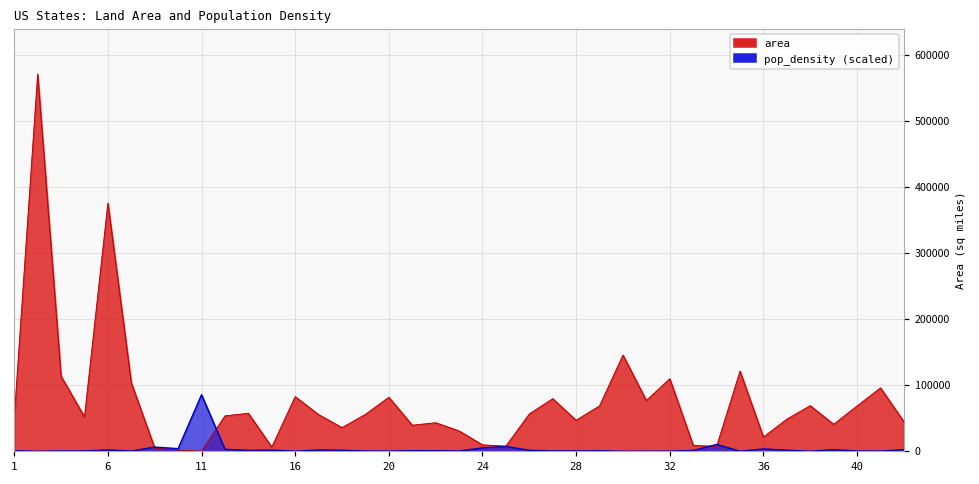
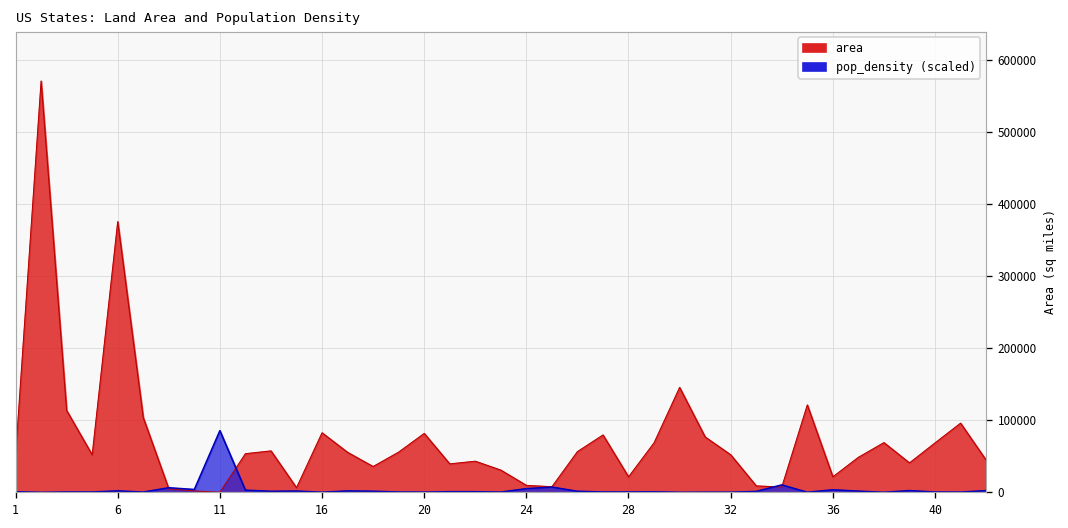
area, 28: 50000 -> 20000
area, 32: 110000 -> 50000
